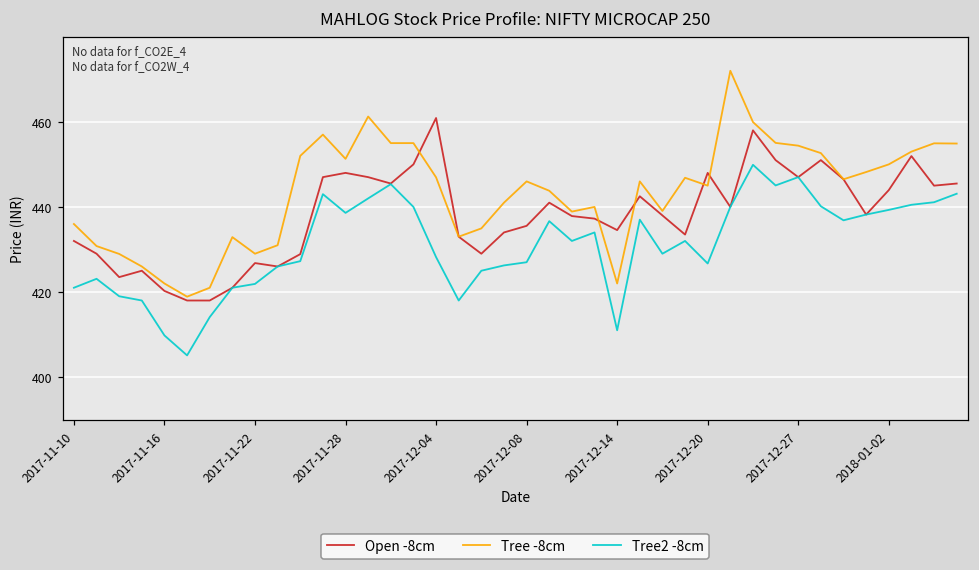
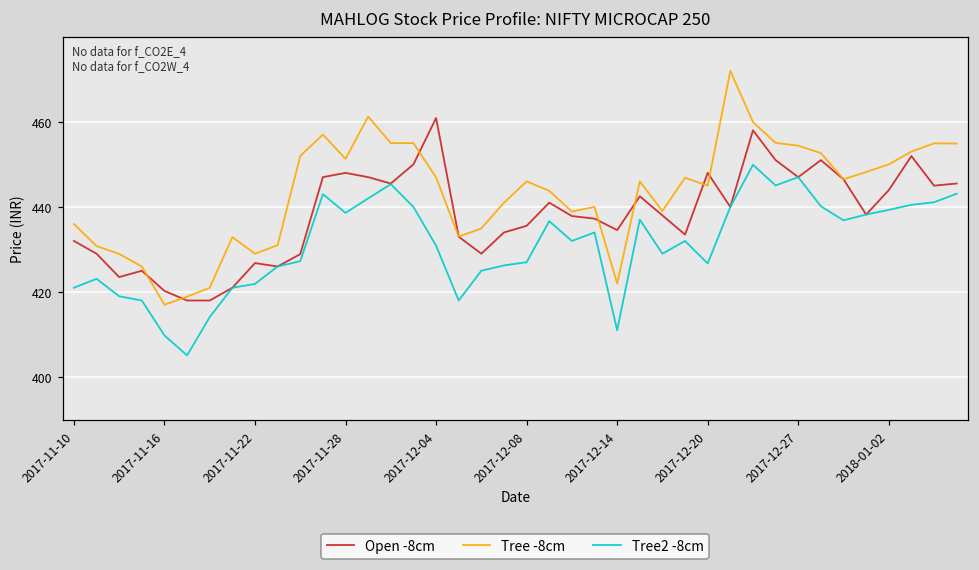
Tree -8cm, 2017-11-16: 422 -> 417
Tree2 -8cm, 2017-12-04: 428 -> 431
